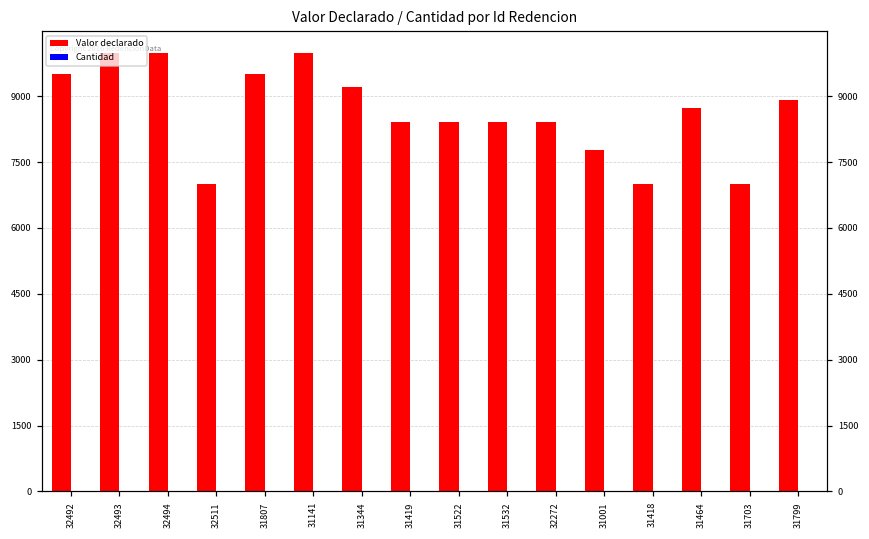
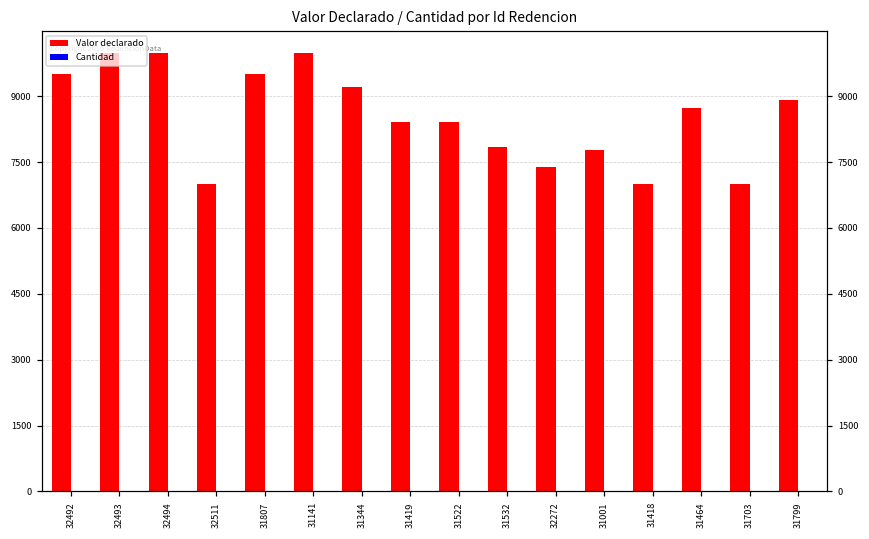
Valor declarado, 31532: 8400 -> 7800
Valor declarado, 32272: 8400 -> 7400
